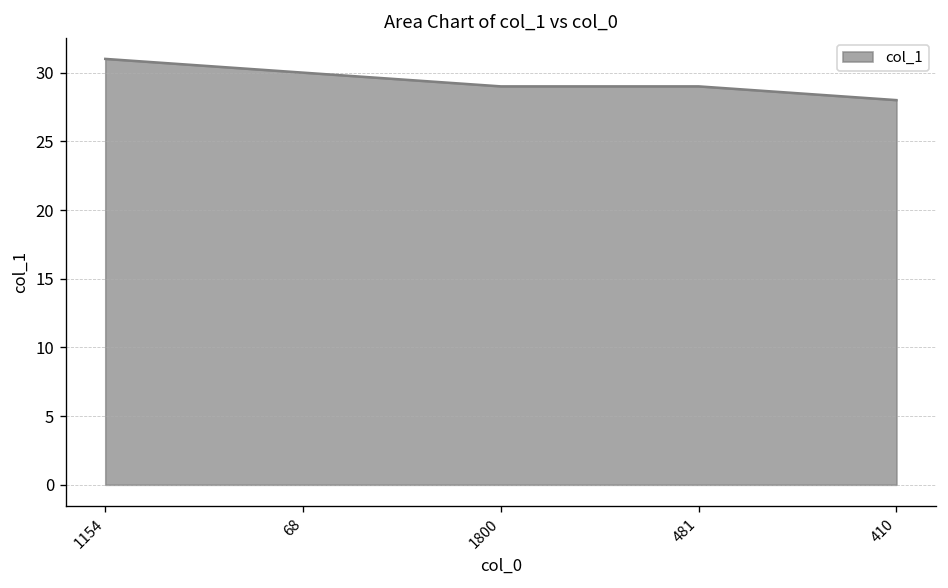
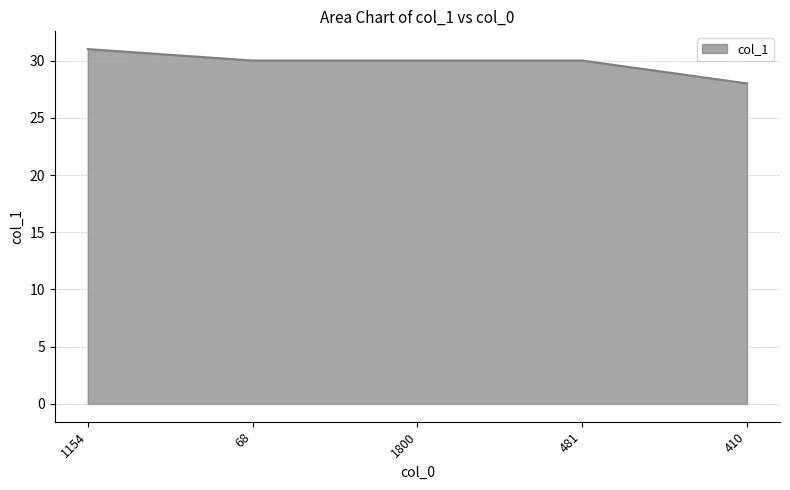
1800: 29 -> 30
481: 29 -> 30
